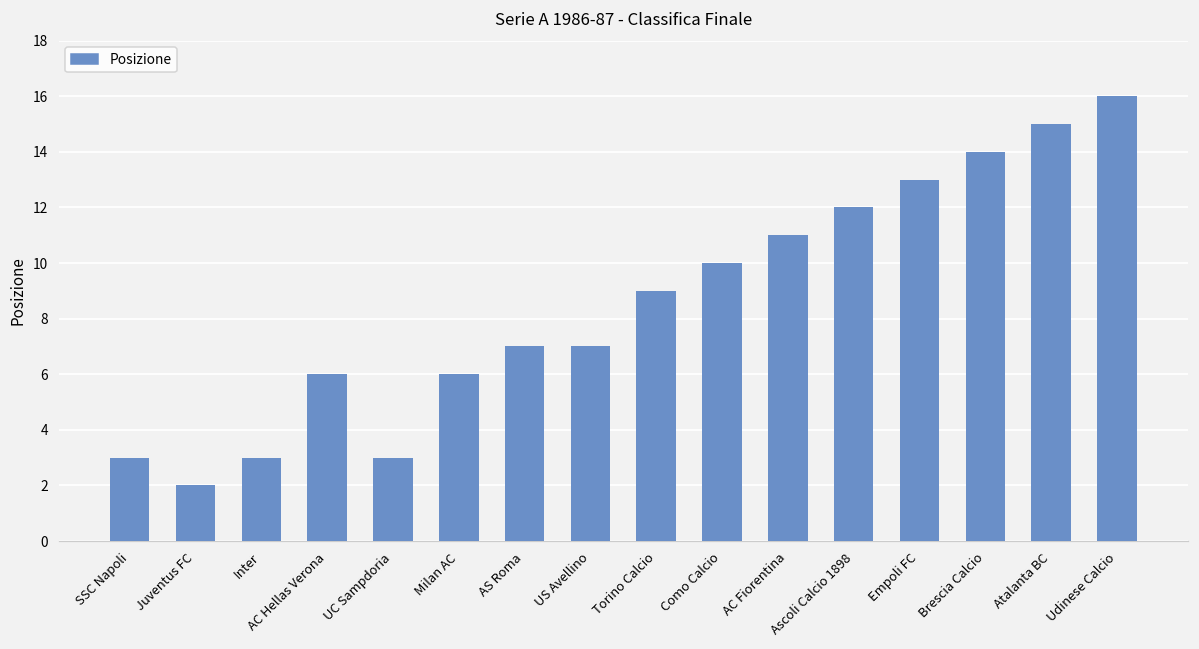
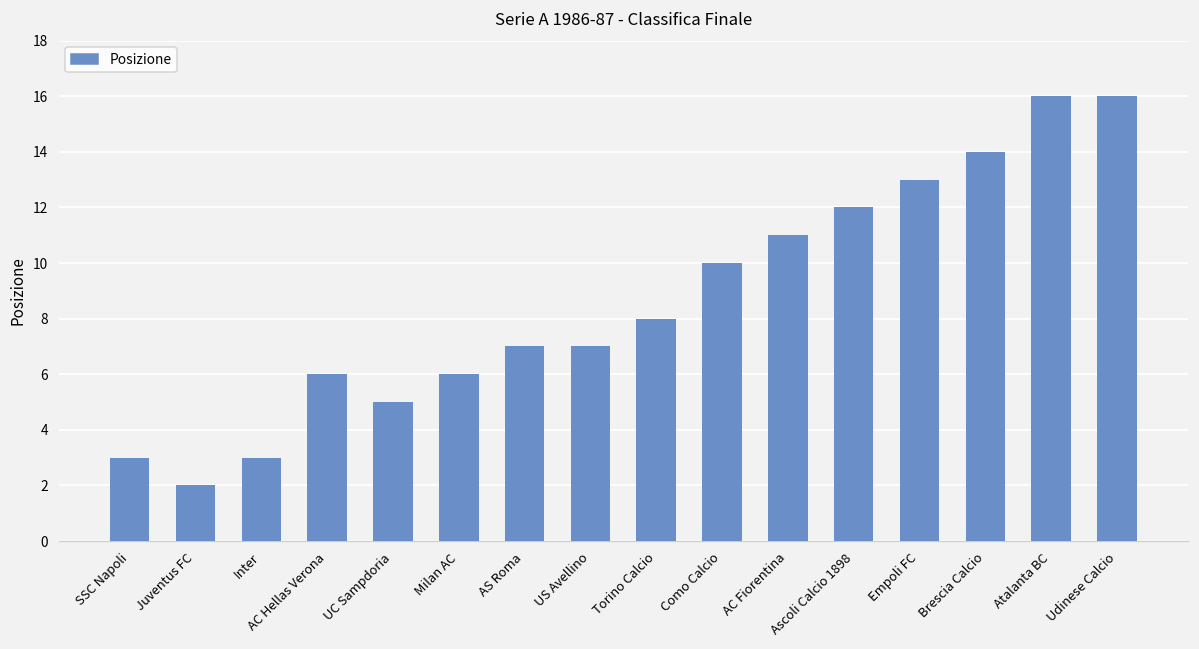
UC Sampdoria: 3 -> 5
Torino Calcio: 9 -> 8
Atalanta BC: 15 -> 16
